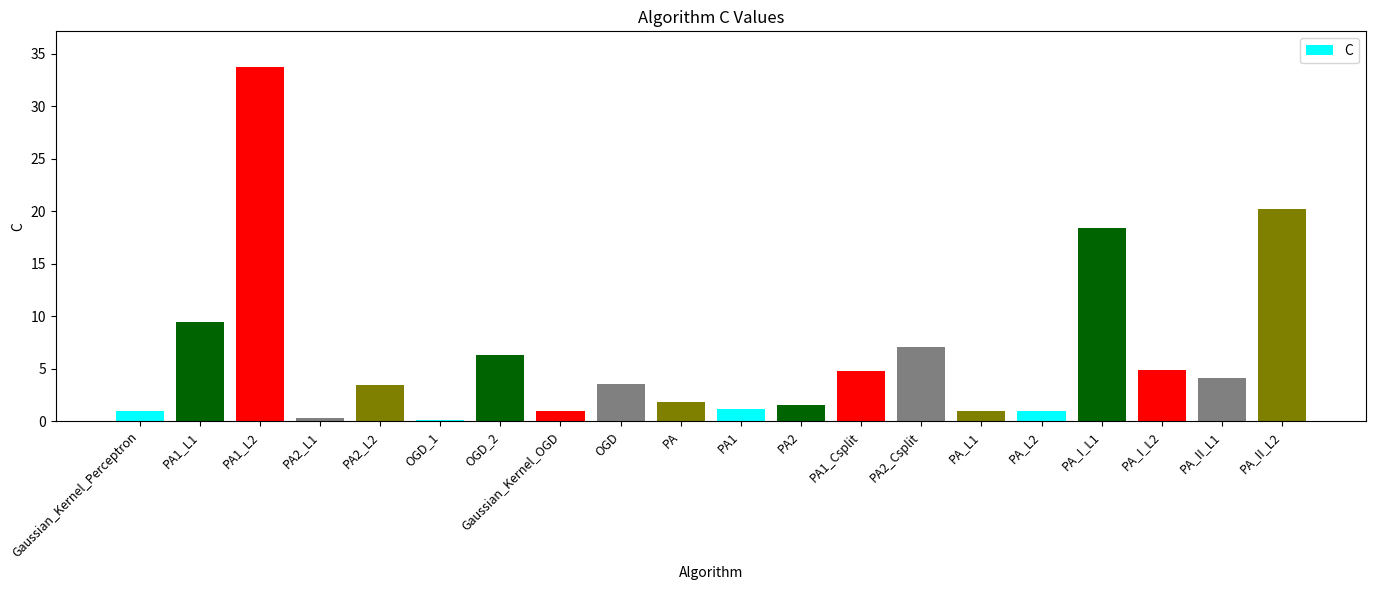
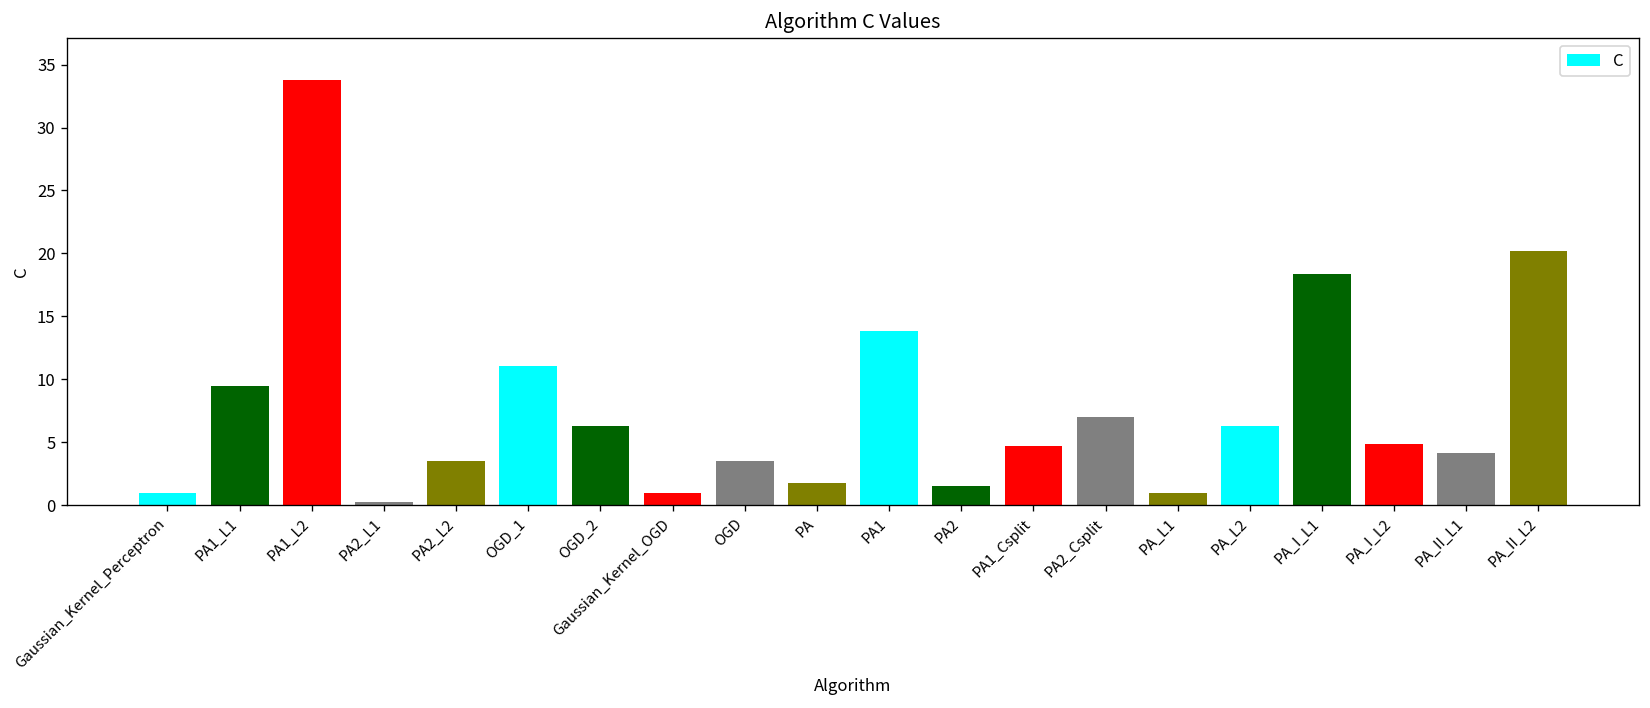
OGD_1: 0.1 -> 11.0
PA1: 1.2 -> 13.8
PA_L2: 1.0 -> 6.3
